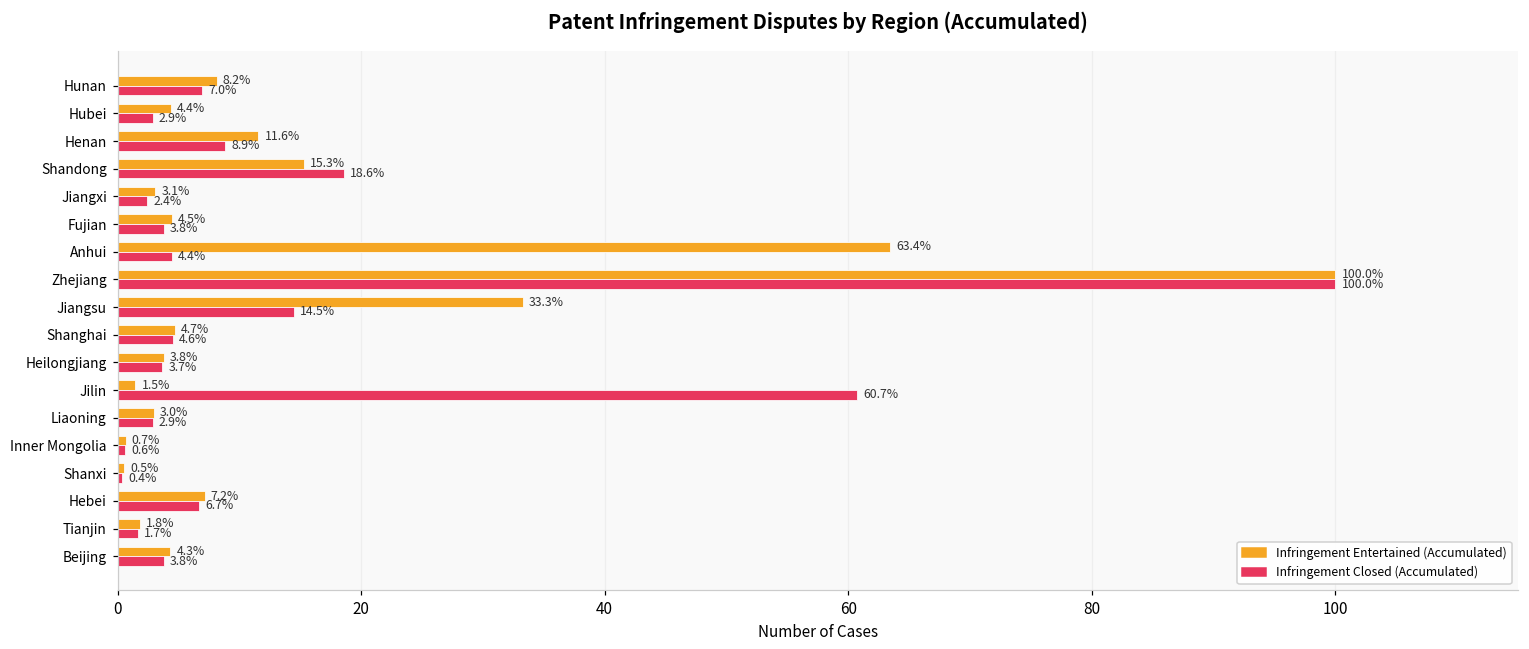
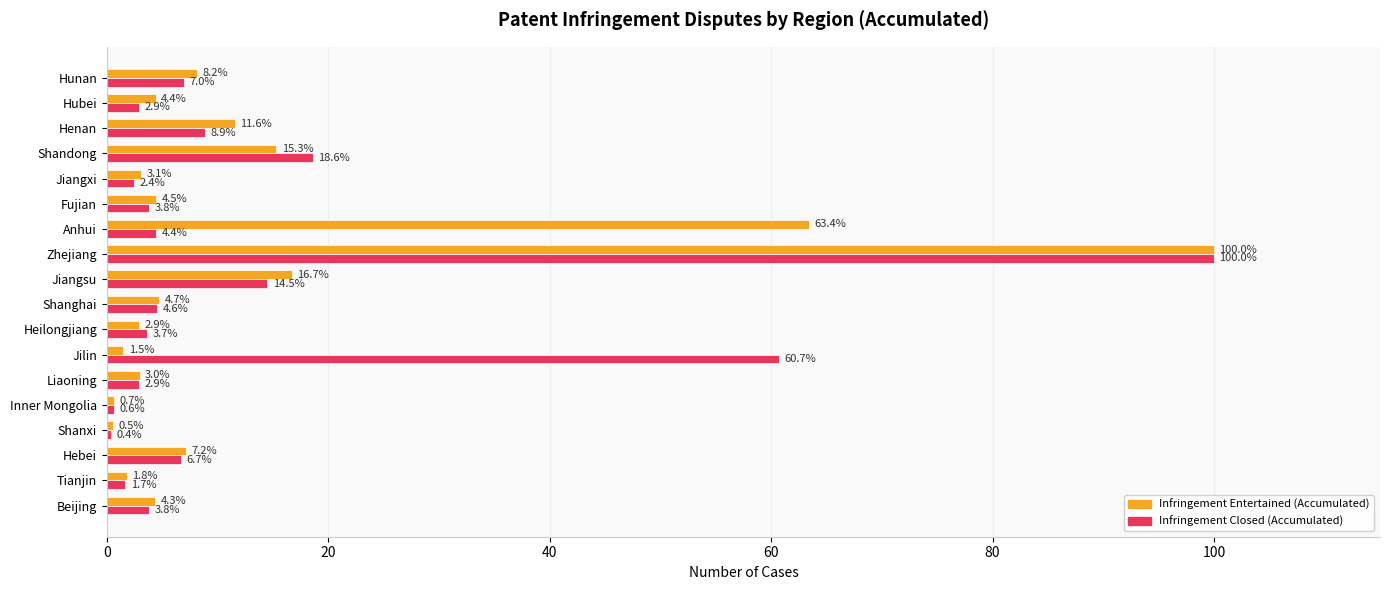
Infringement Entertained (Accumulated), Jiangsu: 33.3% -> 16.7%
Infringement Entertained (Accumulated), Heilongjiang: 3.8% -> 2.9%
